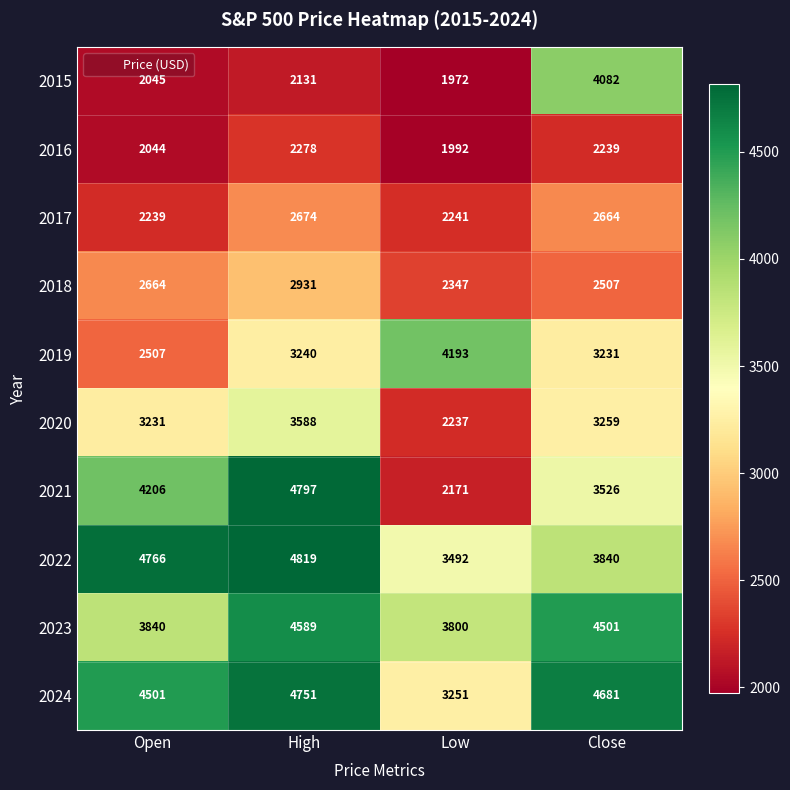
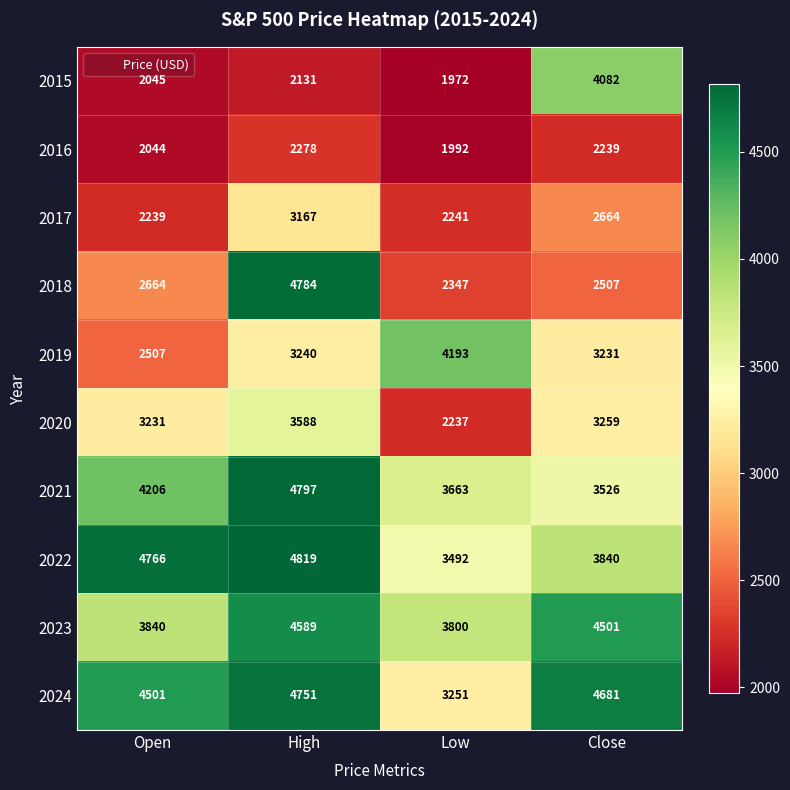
2017, High: 2674 -> 3167
2018, High: 2931 -> 4784
2021, Low: 2171 -> 3663
